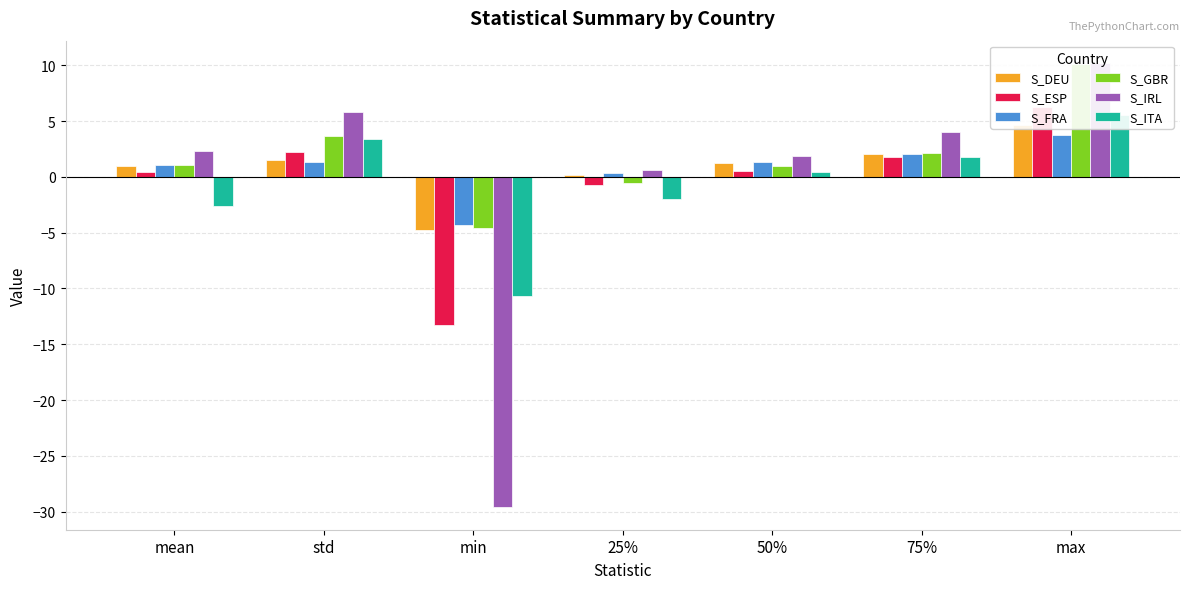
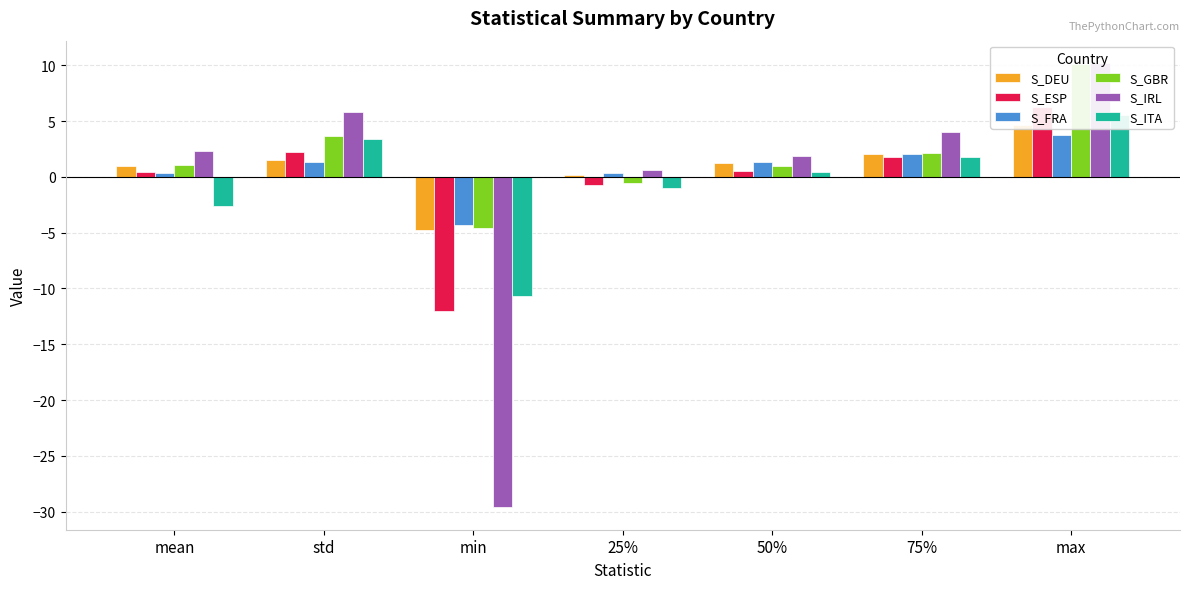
S_FRA, mean: 1.1 -> 0.4
S_ESP, min: -13.3 -> -12.0
S_ITA, 25%: -2.0 -> -1.0
